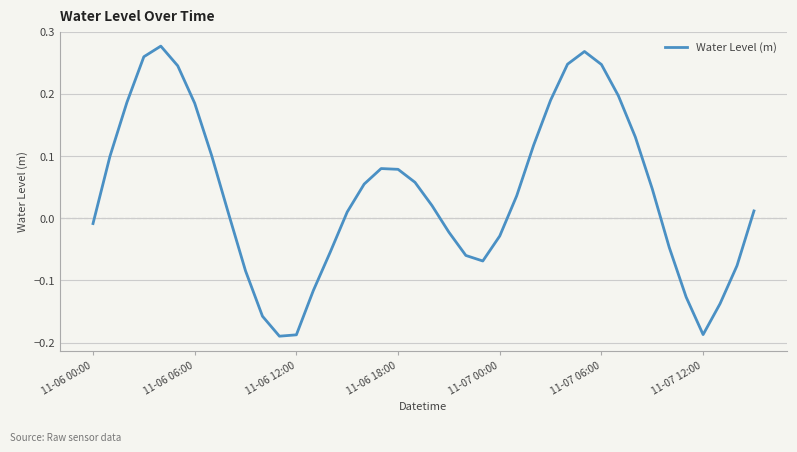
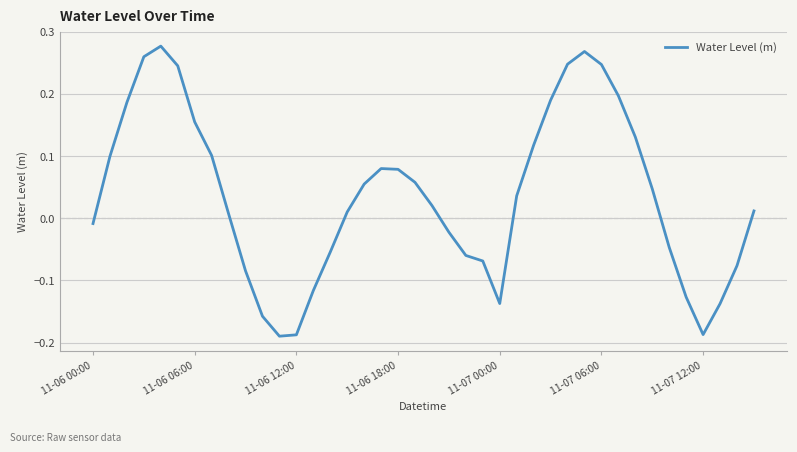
11-06 06:00: 0.19 -> 0.16
11-07 00:00: -0.03 -> -0.14
